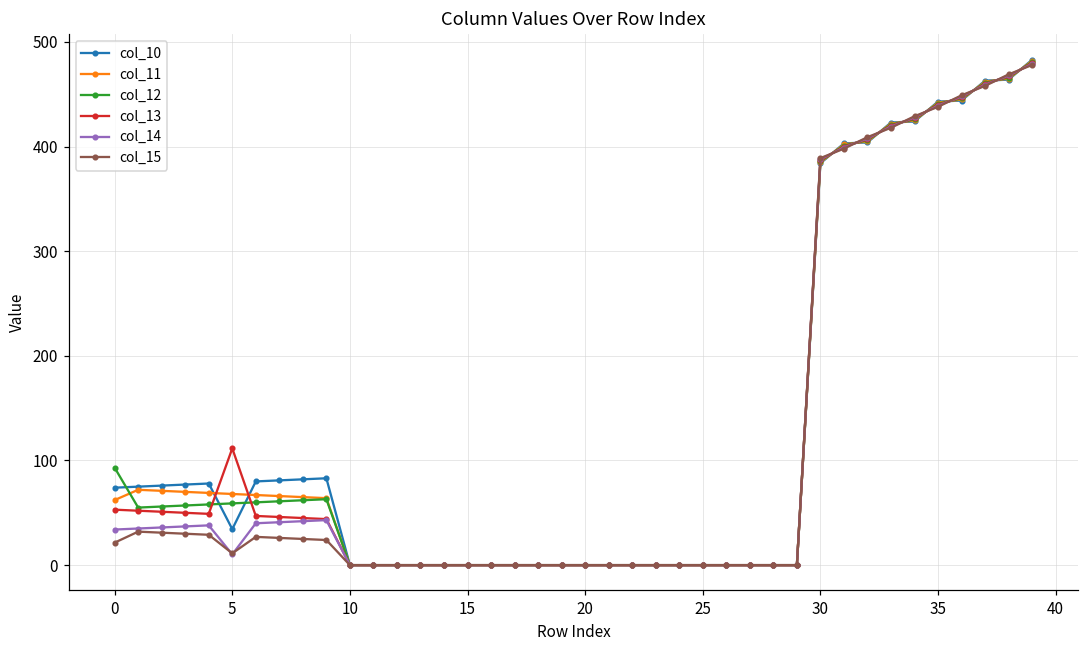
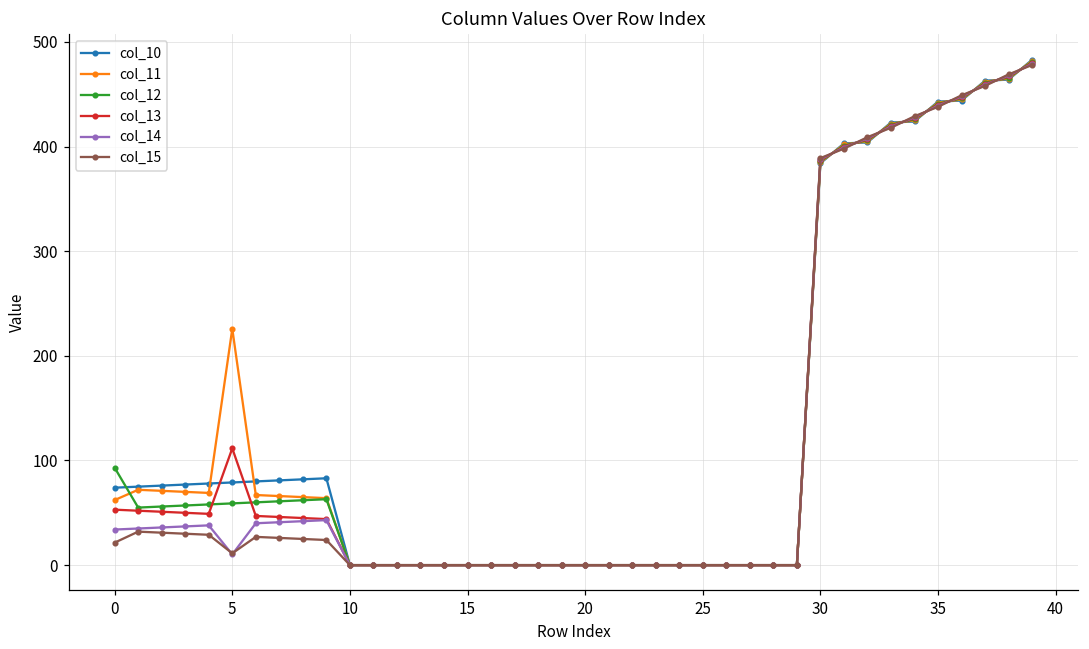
col_10, 5: 30 -> 80
col_11, 5: 70 -> 230
